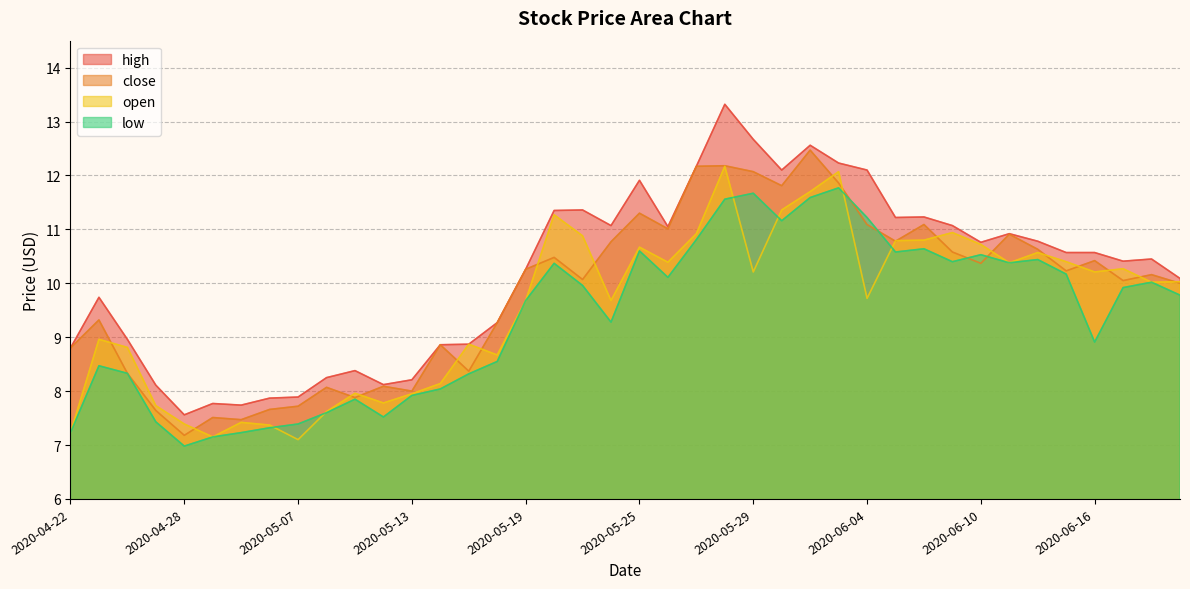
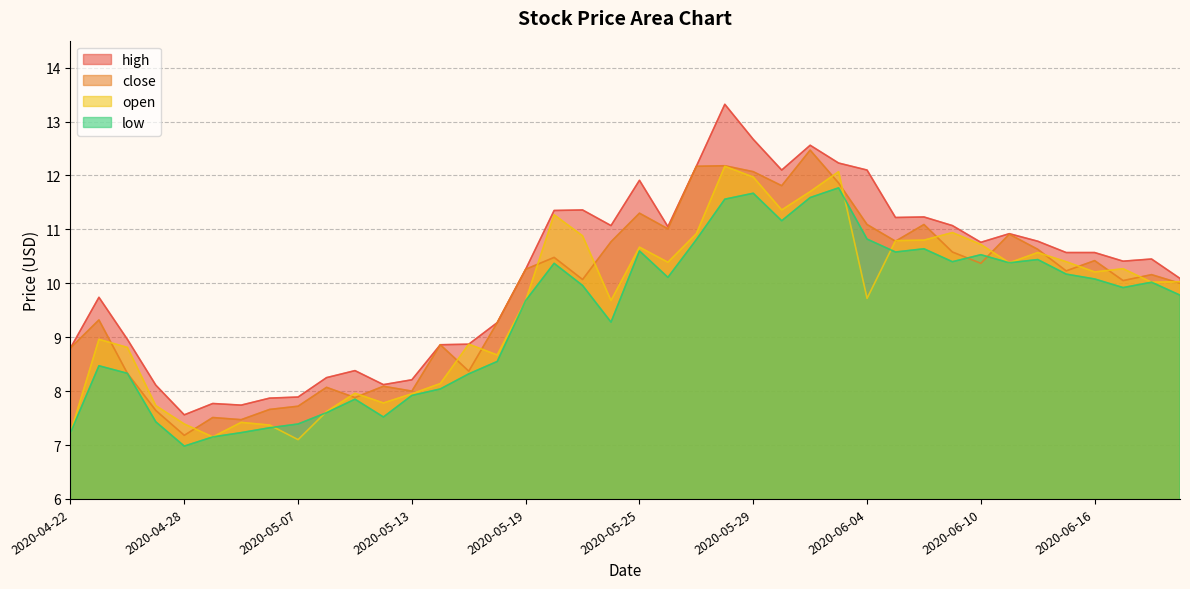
open, 2020-05-29: 10.2 -> 12.0
low, 2020-06-04: 11.2 -> 10.8
low, 2020-06-16: 8.9 -> 10.1
